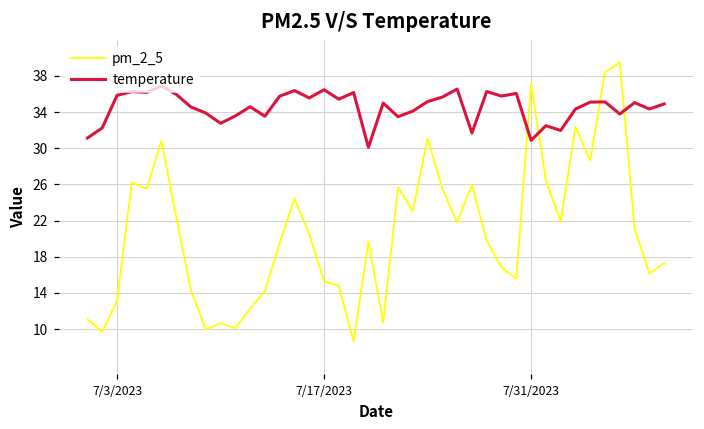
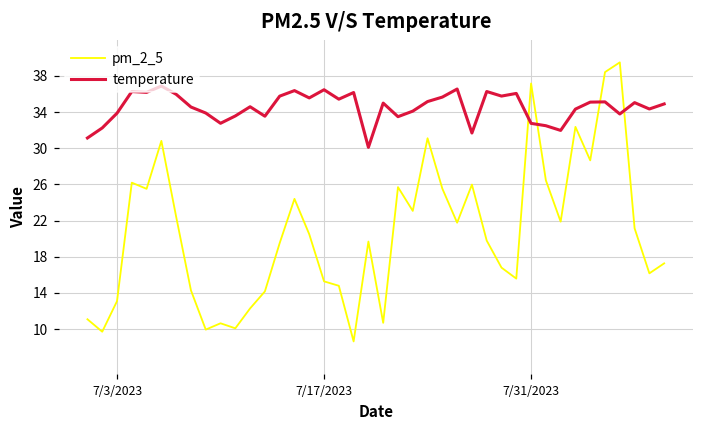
temperature, 7/3/2023: 36 -> 34
temperature, 7/31/2023: 31 -> 33
